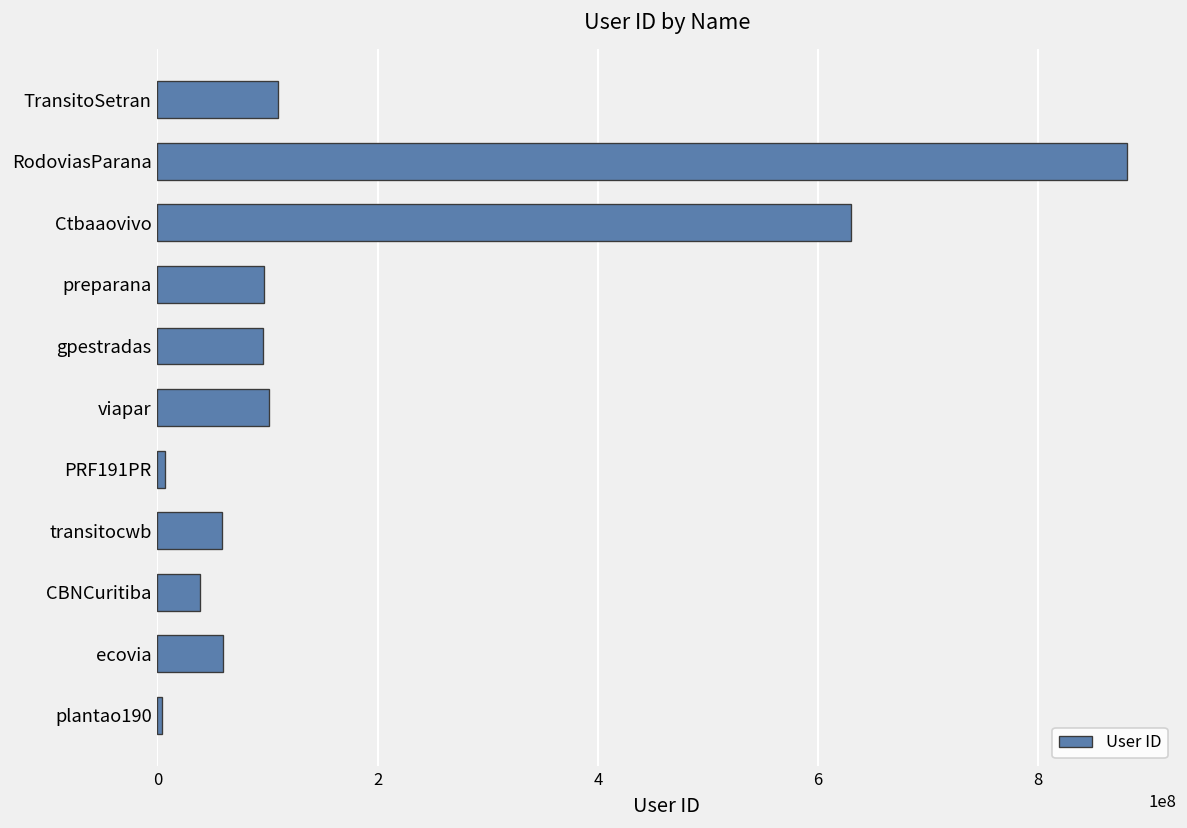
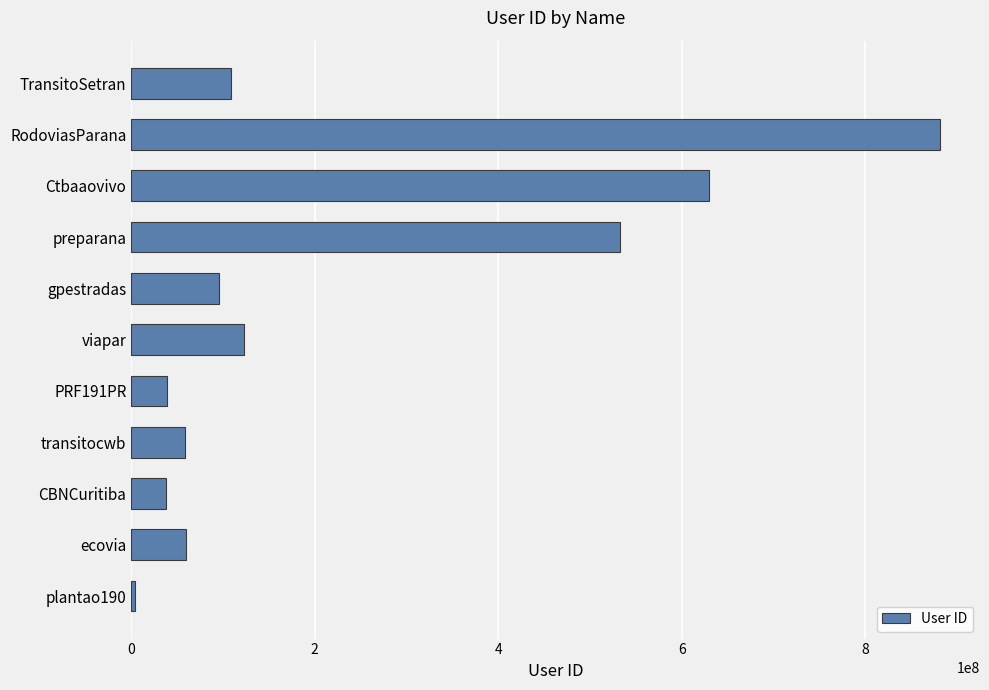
preparana: 100000000 -> 530000000
viapar: 100000000 -> 120000000
PRF191PR: 10000000 -> 40000000
